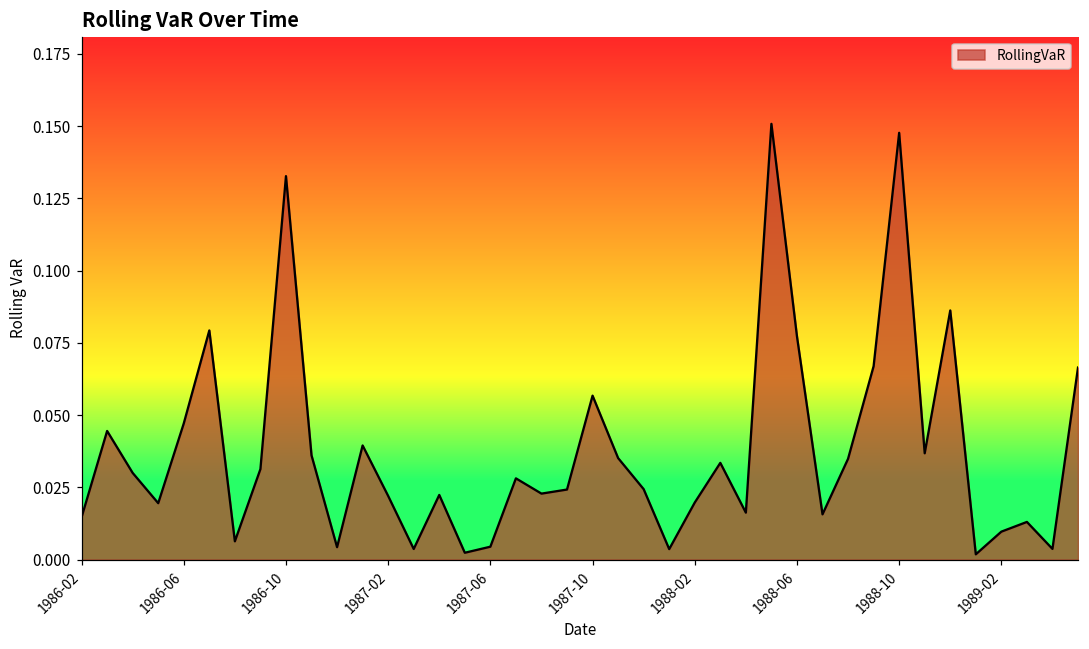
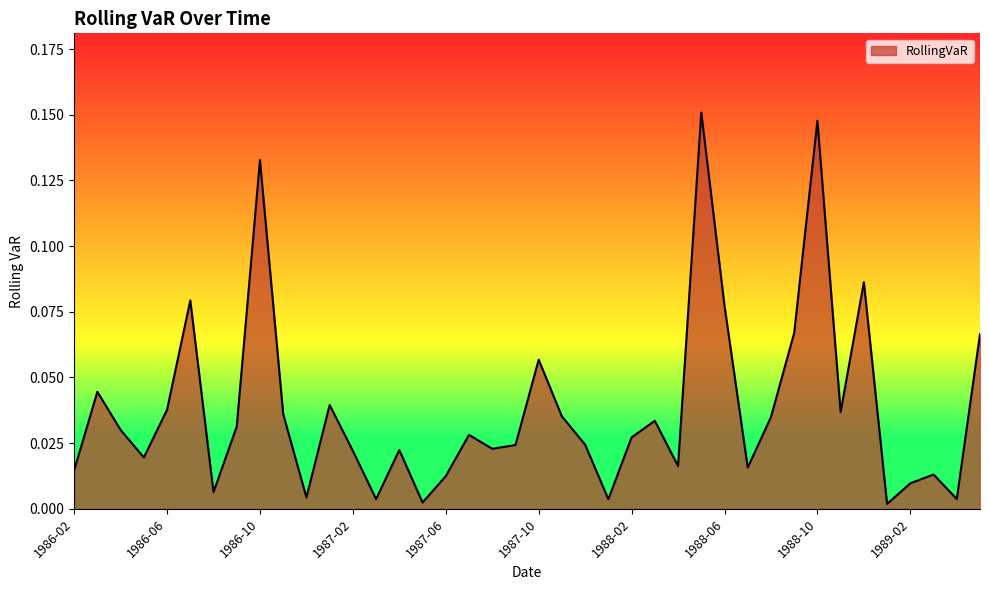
1986-06: 0.047 -> 0.038
1987-06: 0.005 -> 0.012
1988-02: 0.020 -> 0.027
